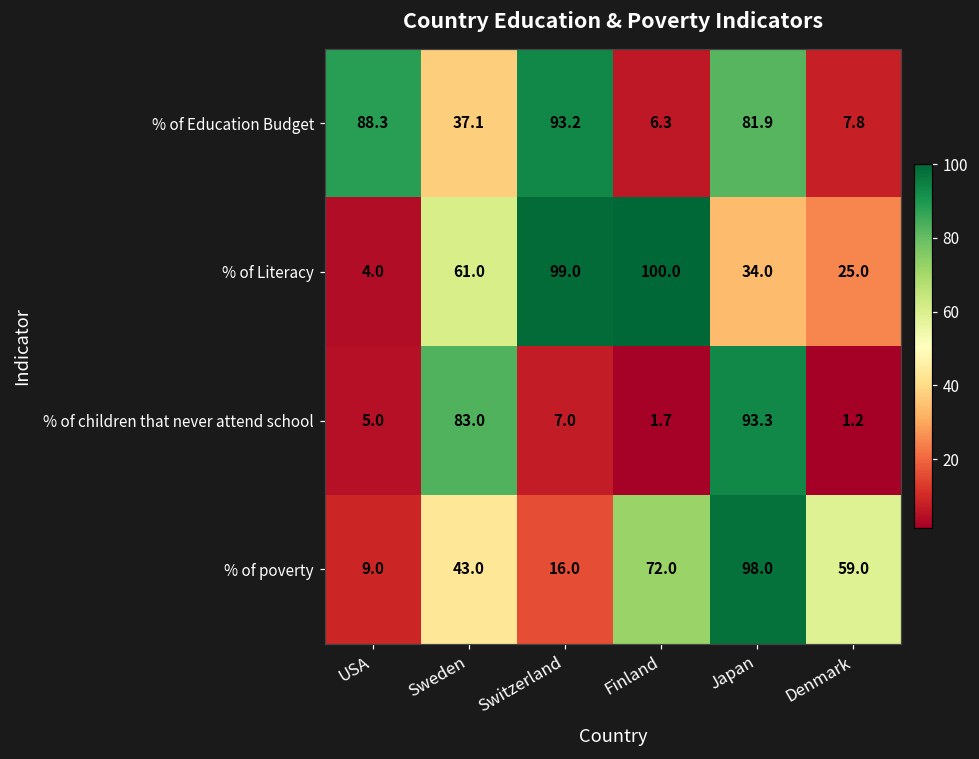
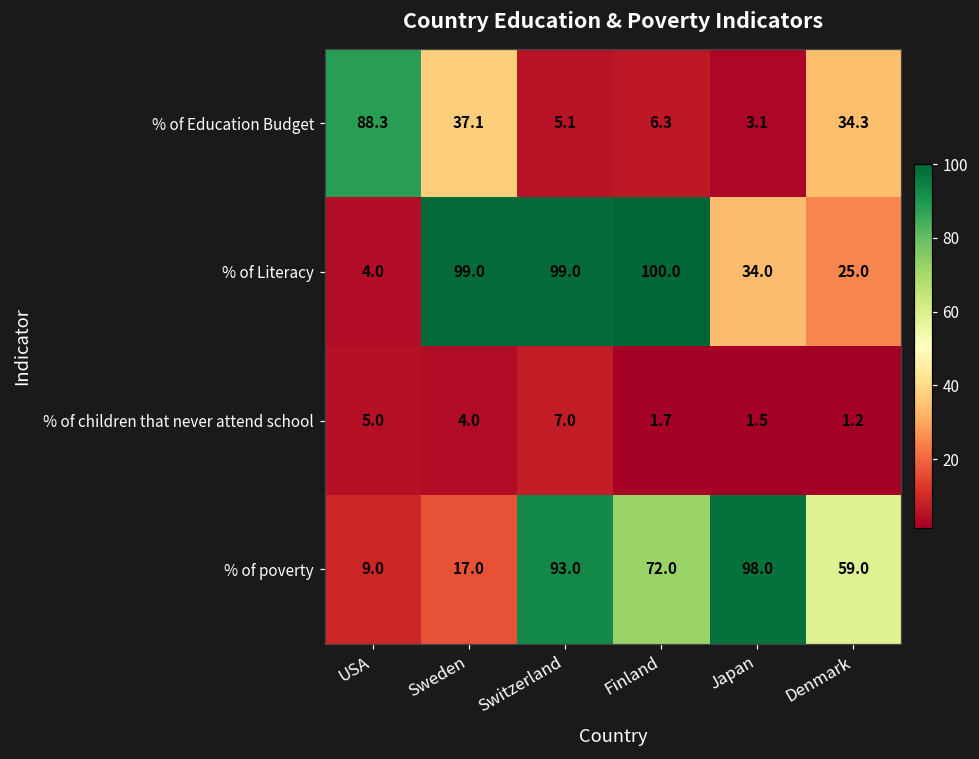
% of Education Budget, Switzerland: 93.2 -> 5.1
% of Education Budget, Japan: 81.9 -> 3.1
% of Education Budget, Denmark: 7.8 -> 34.3
% of Literacy, Sweden: 61.0 -> 99.0
% of children that never attend school, Sweden: 83.0 -> 4.0
% of children that never attend school, Japan: 93.3 -> 1.5
% of poverty, Sweden: 43.0 -> 17.0
% of poverty, Switzerland: 16.0 -> 93.0
